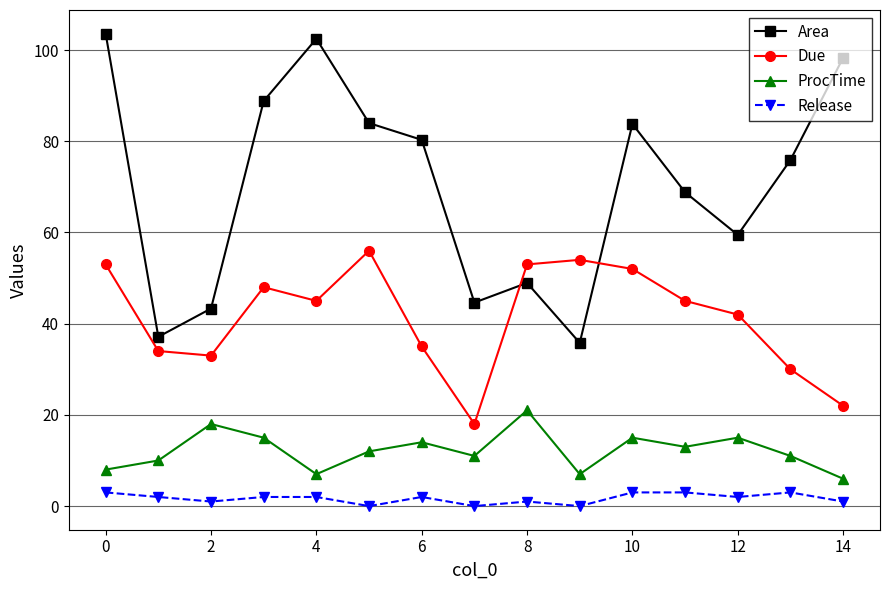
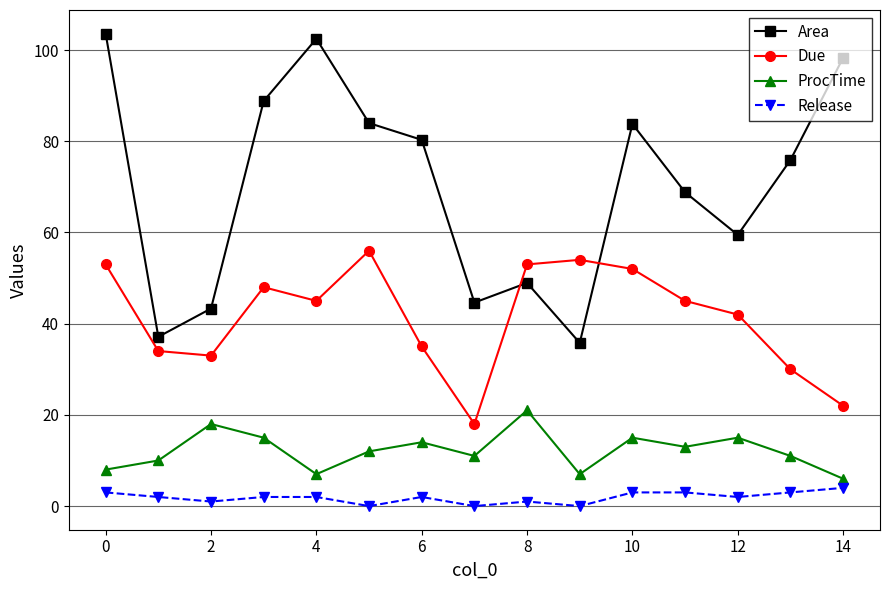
Release, 14: 1 -> 4
